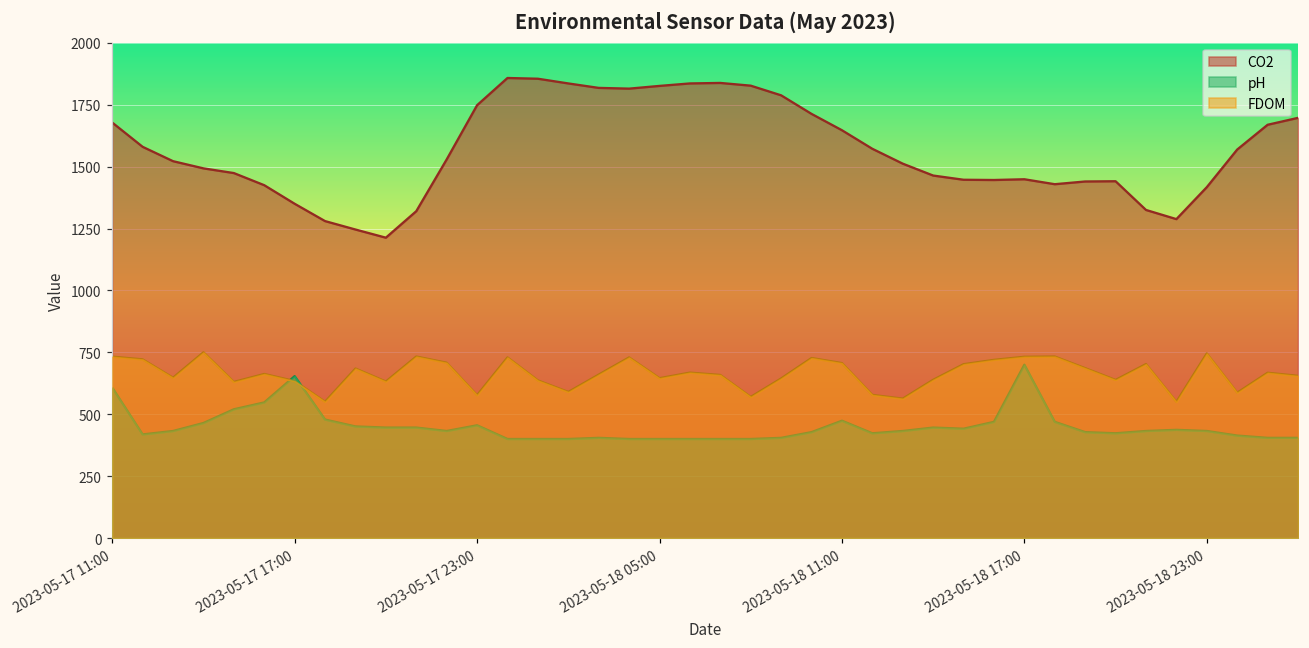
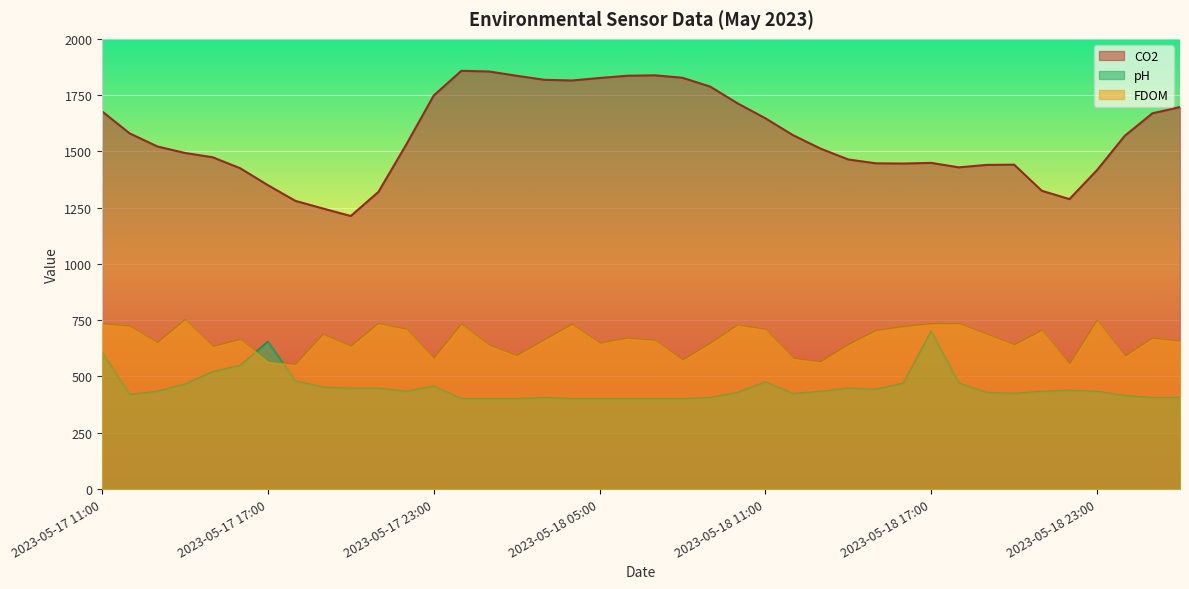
FDOM, 2023-05-17 17:00: 630 -> 560
